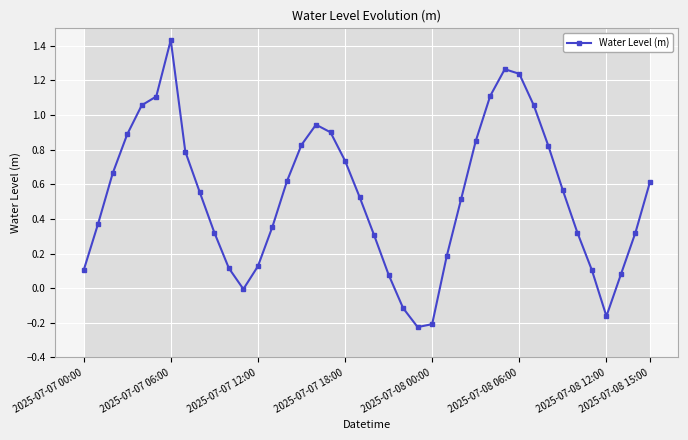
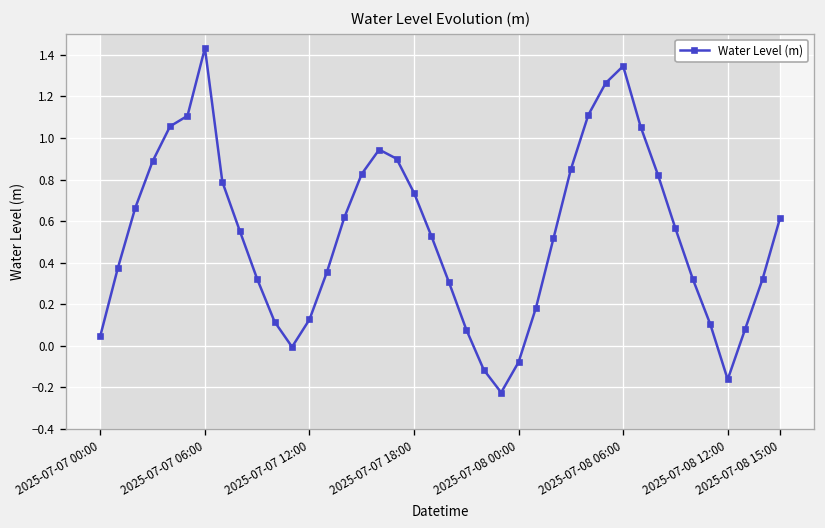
Water Level (m), 2025-07-07 00:00: 0.10 -> 0.05
Water Level (m), 2025-07-08 00:00: -0.21 -> -0.08
Water Level (m), 2025-07-08 06:00: 1.24 -> 1.35
